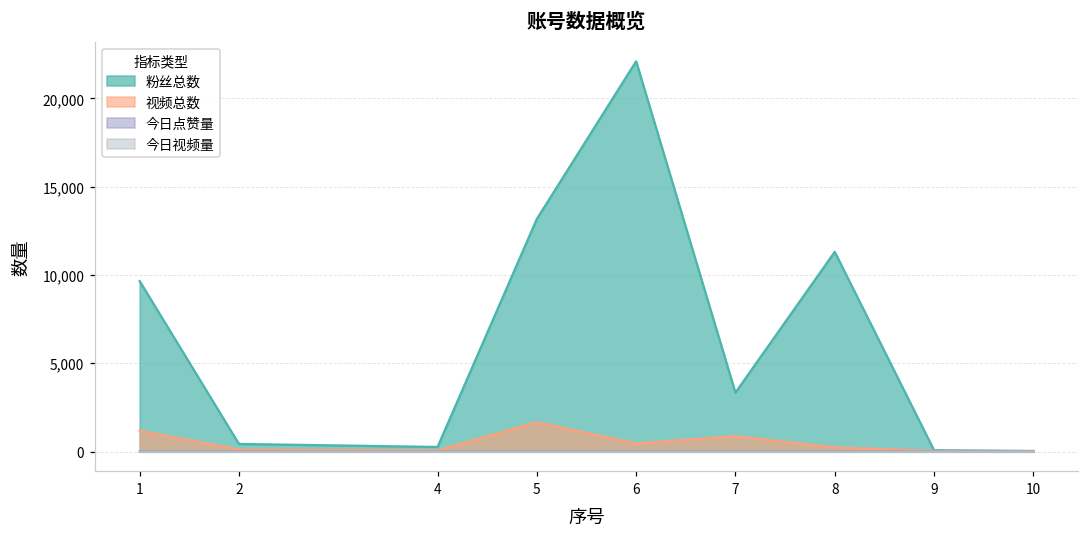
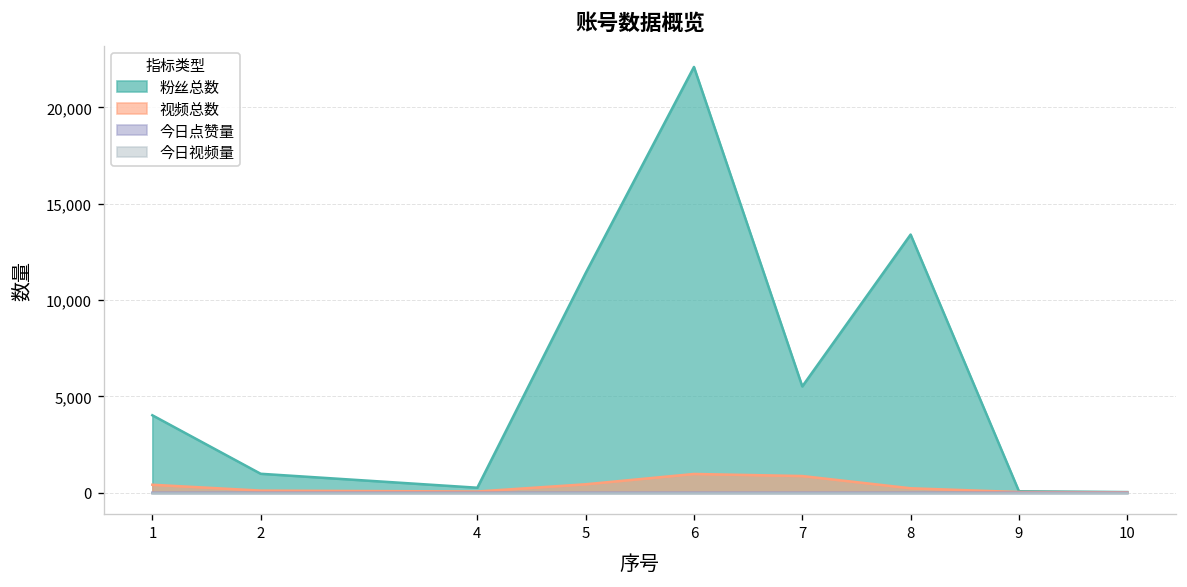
粉丝总数, 1: 9,700 -> 4,000
视频总数, 1: 1,200 -> 400
粉丝总数, 2: 400 -> 1,000
粉丝总数, 5: 13,200 -> 11,400
视频总数, 5: 1,700 -> 400
视频总数, 6: 500 -> 1,000
粉丝总数, 7: 3,300 -> 5,500
粉丝总数, 8: 11,300 -> 13,400
